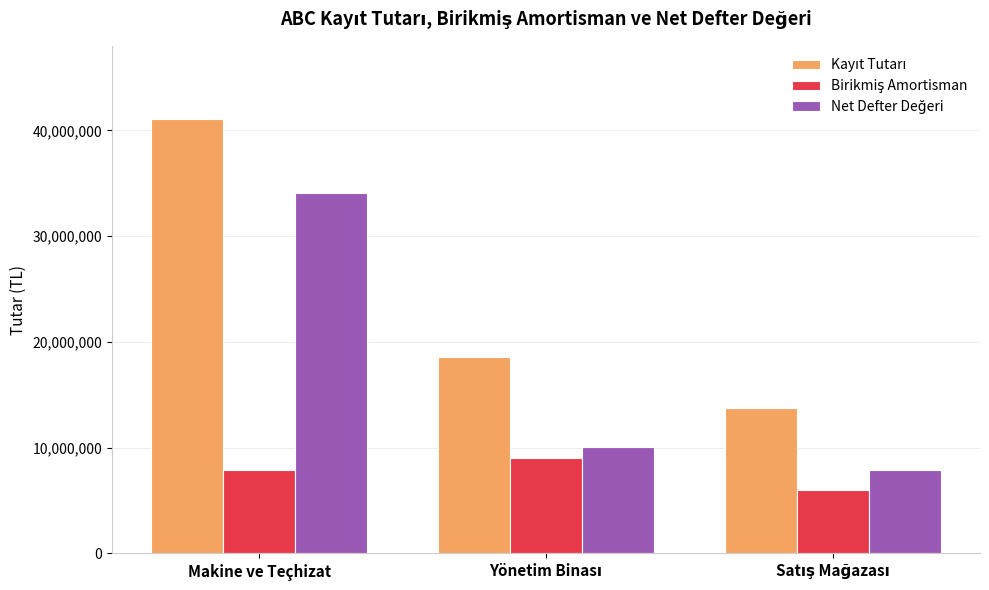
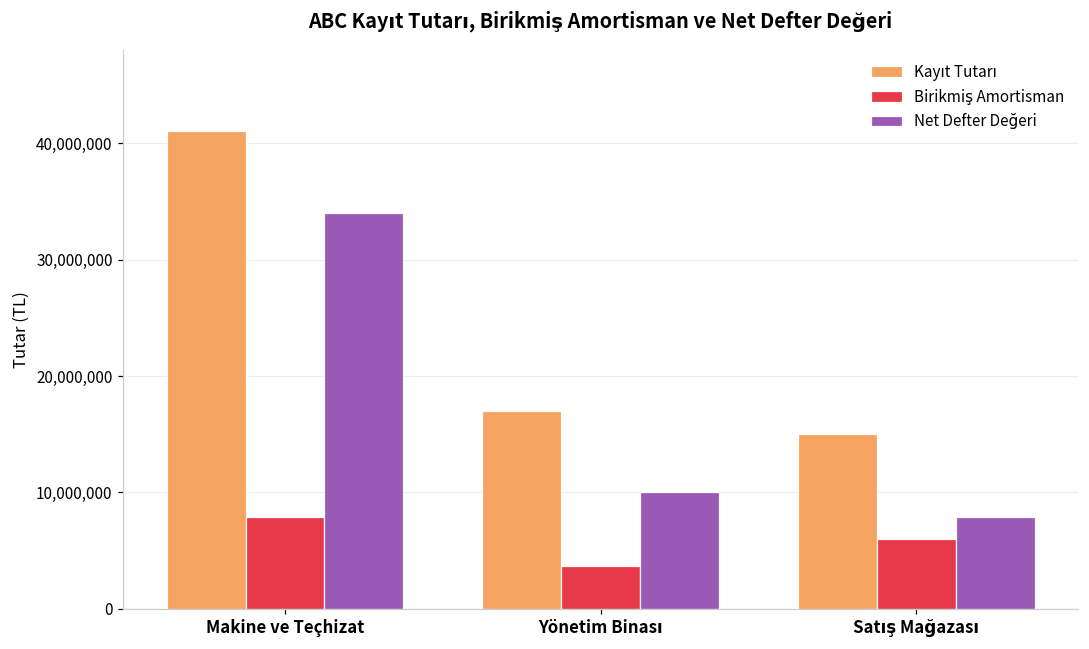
Kayıt Tutarı, Yönetim Binası: 18,600,000 -> 17,000,000
Birikmiş Amortisman, Yönetim Binası: 9,000,000 -> 3,700,000
Kayıt Tutarı, Satış Mağazası: 13,800,000 -> 15,000,000
